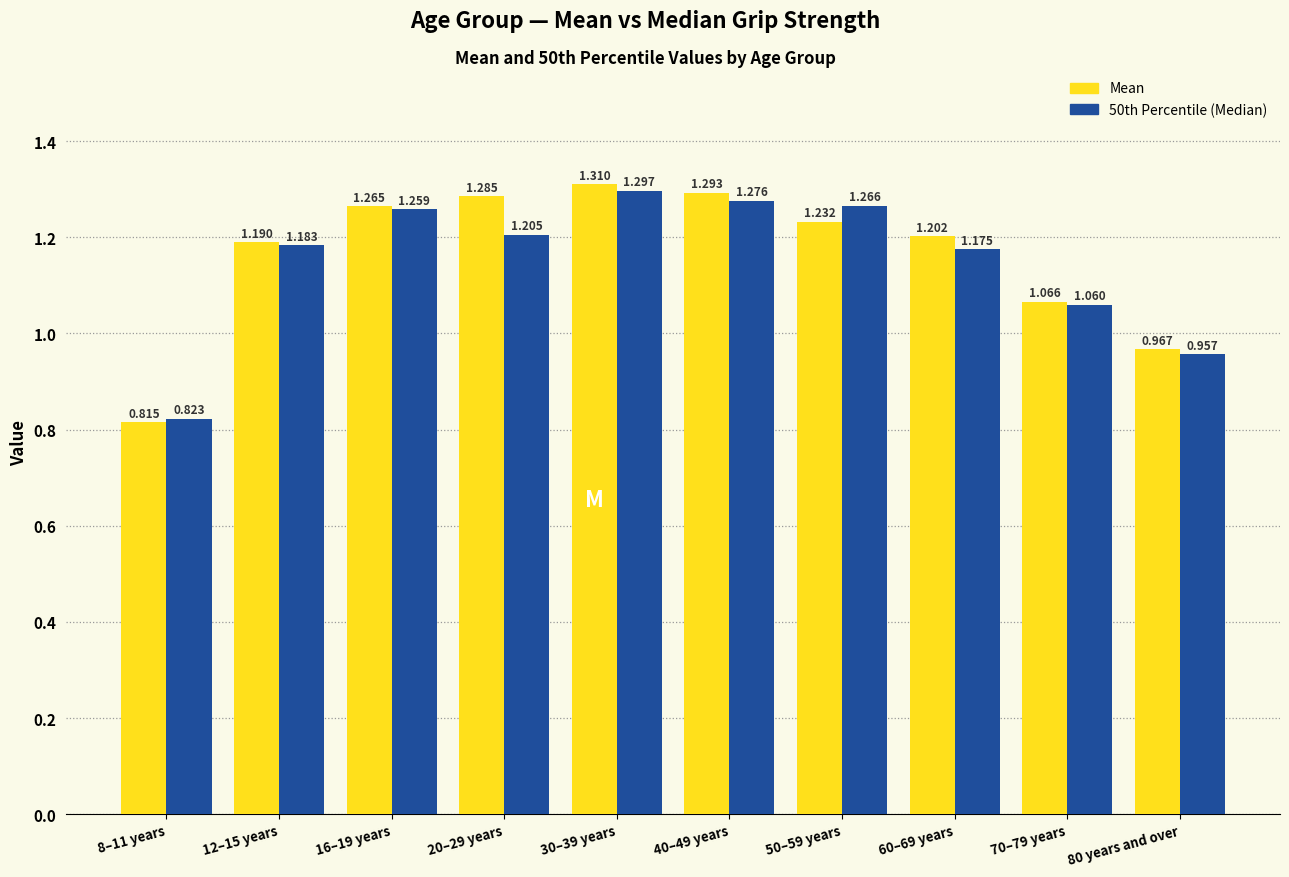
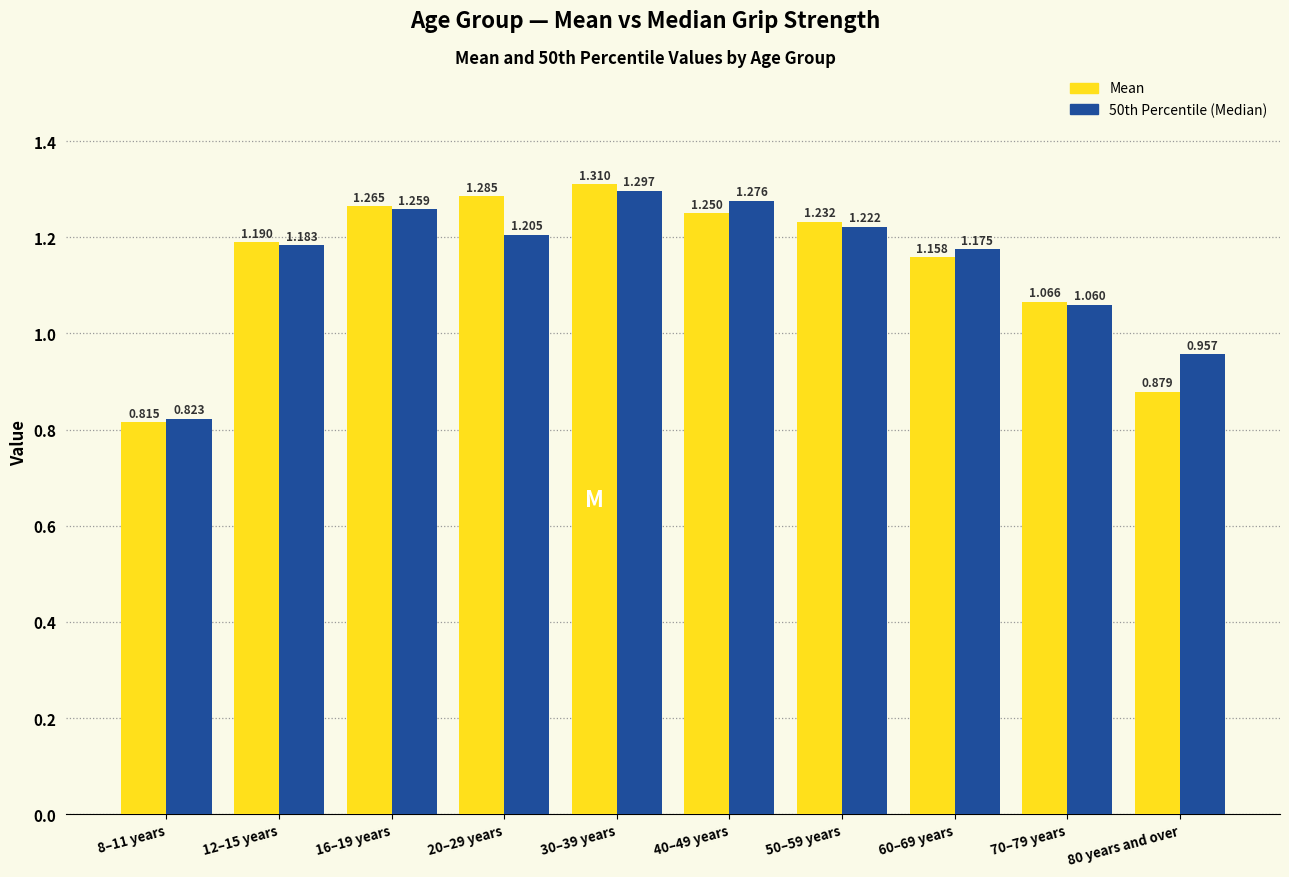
Mean, 40–49 years: 1.293 -> 1.250
50th Percentile (Median), 50–59 years: 1.266 -> 1.222
Mean, 60–69 years: 1.202 -> 1.158
Mean, 80 years and over: 0.967 -> 0.879
